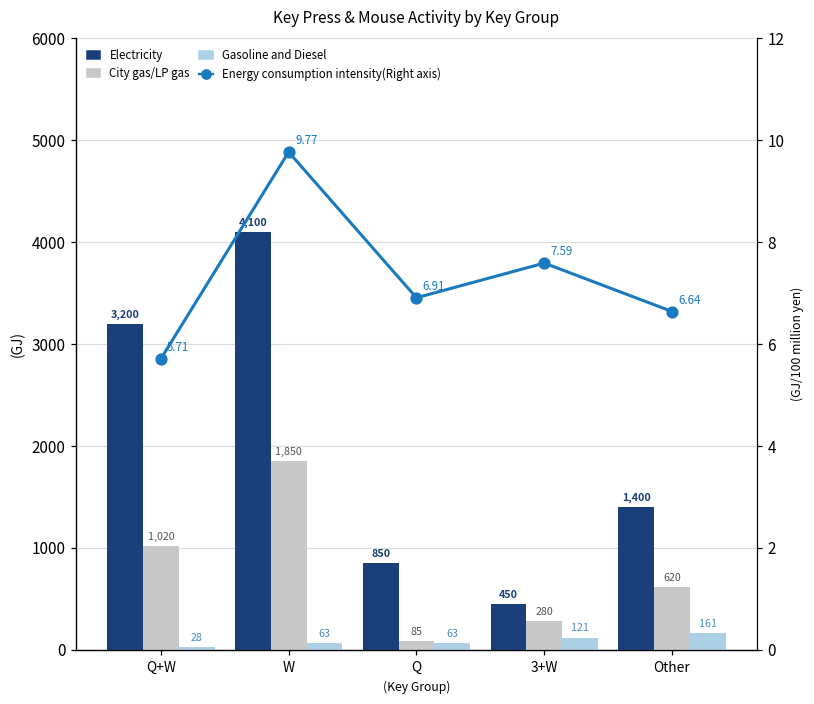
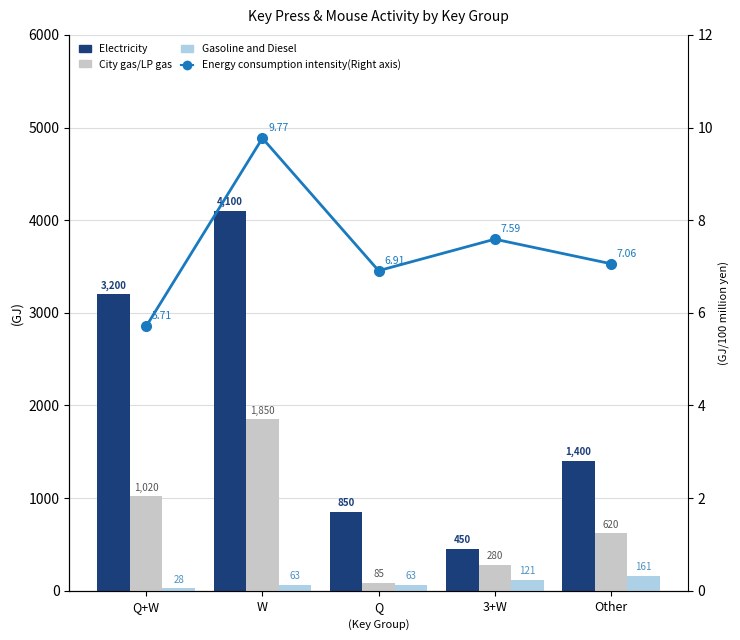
Energy consumption intensity(Right axis), Other: 6.64 -> 7.06
